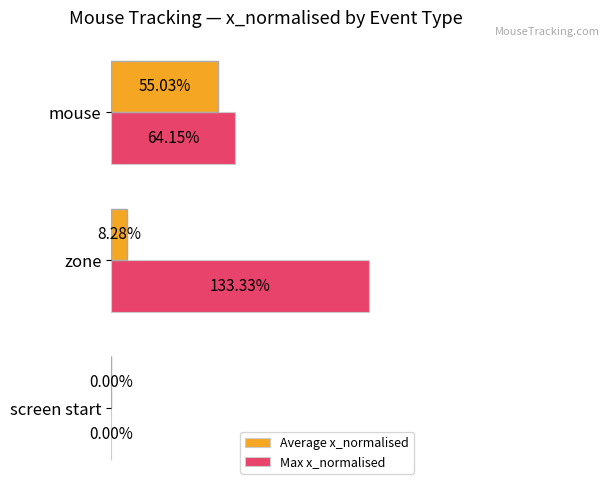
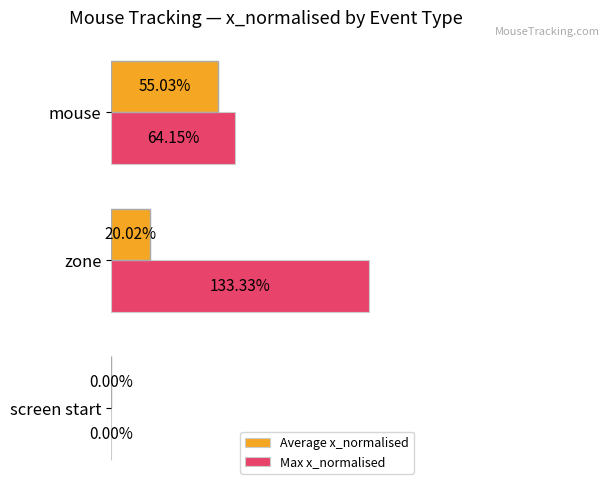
Average x_normalised, zone: 8.28% -> 20.02%
